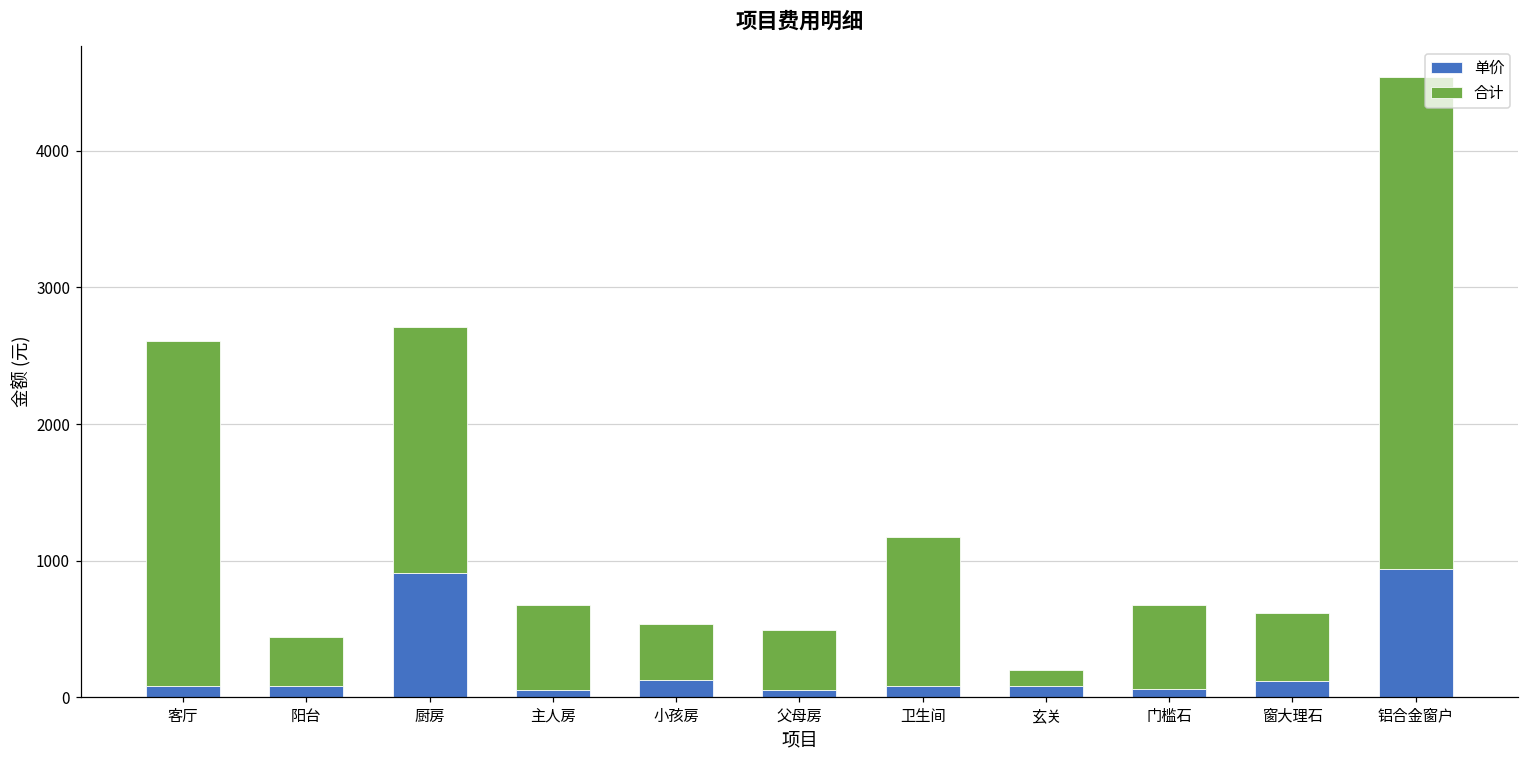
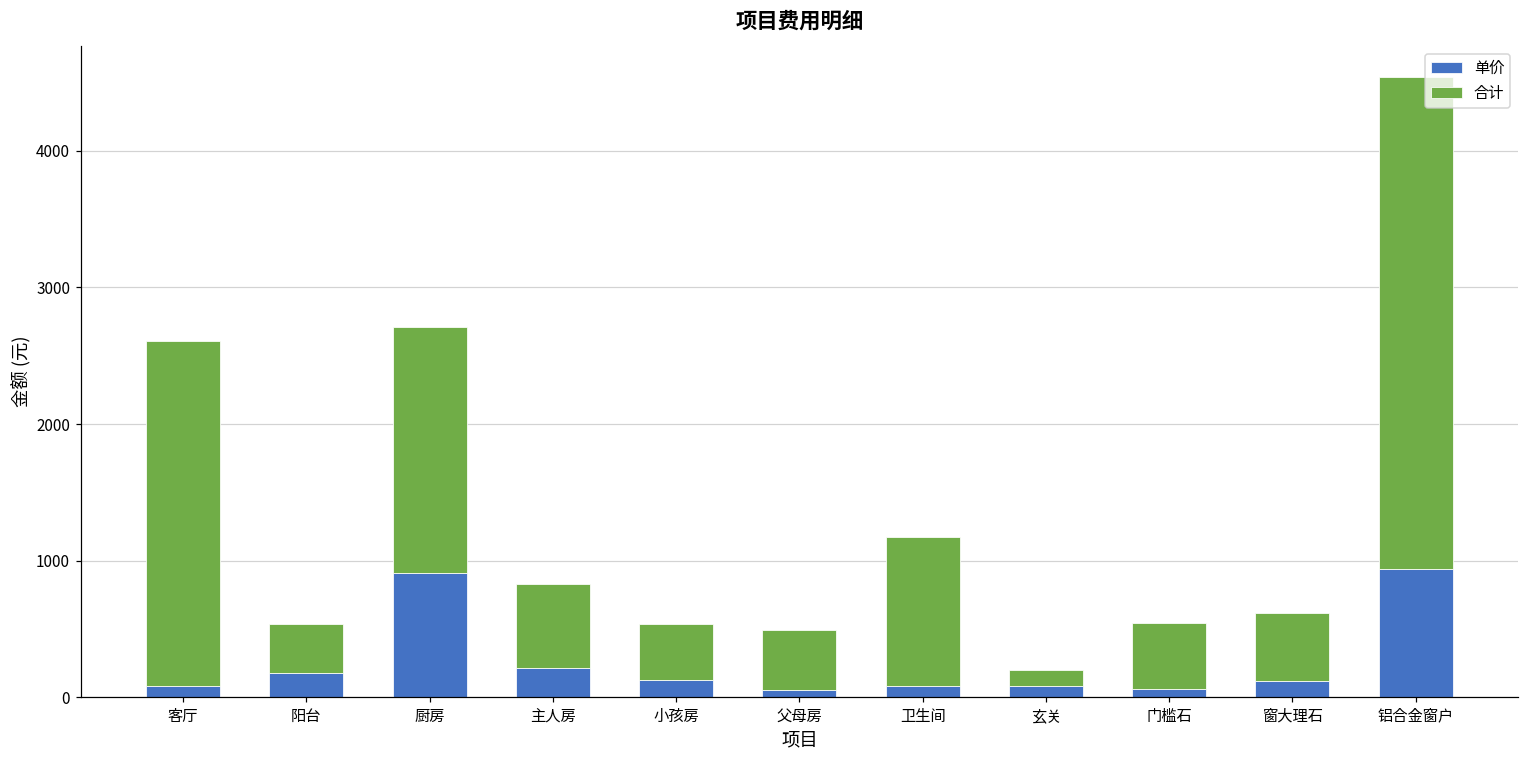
单价, 阳台: 80 -> 180
单价, 主人房: 60 -> 210
合计, 门槛石: 610 -> 480
